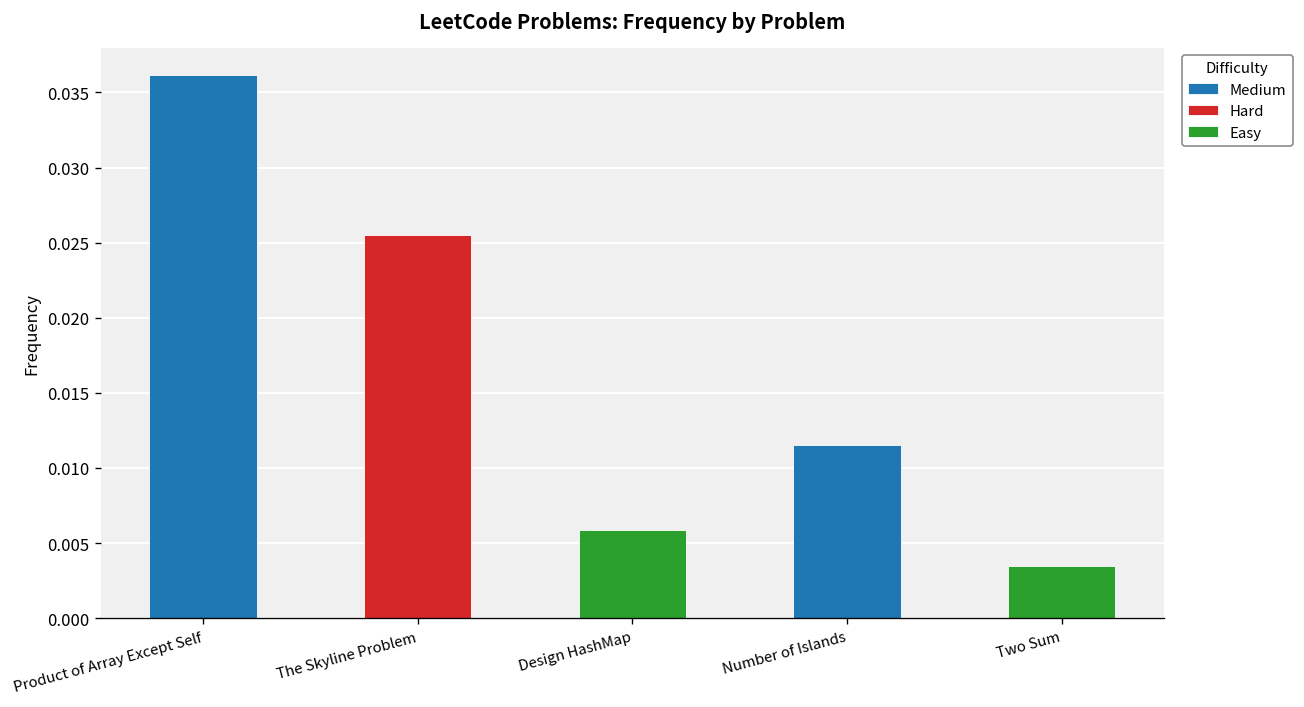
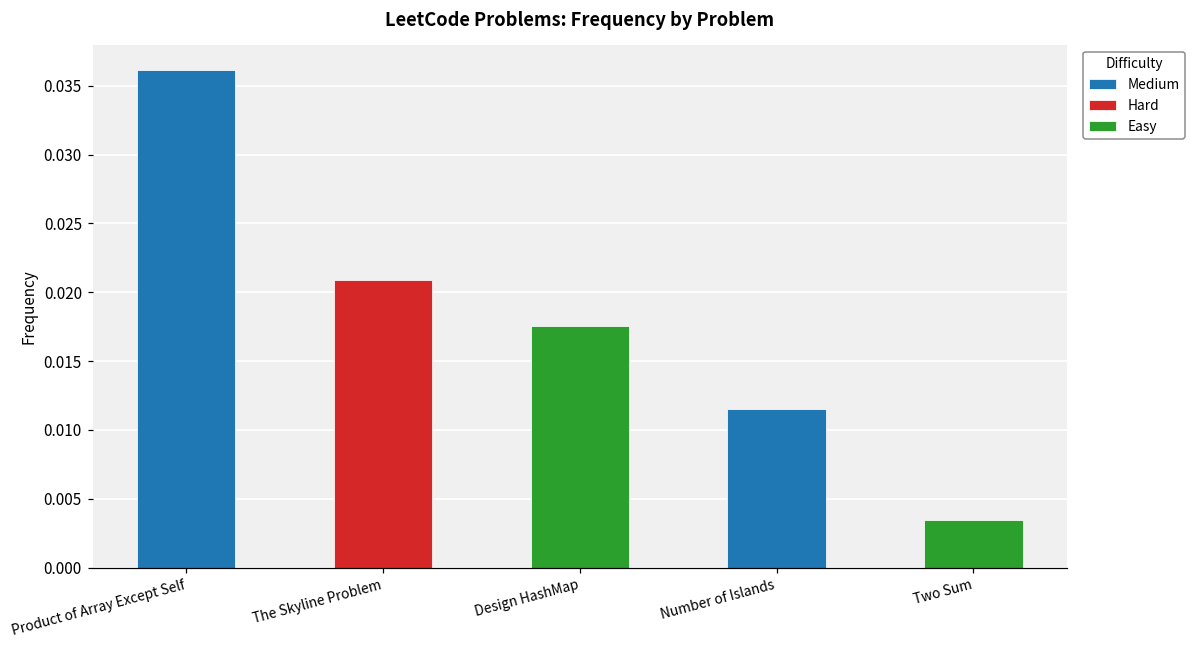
The Skyline Problem: 0.0255 -> 0.0209
Design HashMap: 0.0059 -> 0.0175
